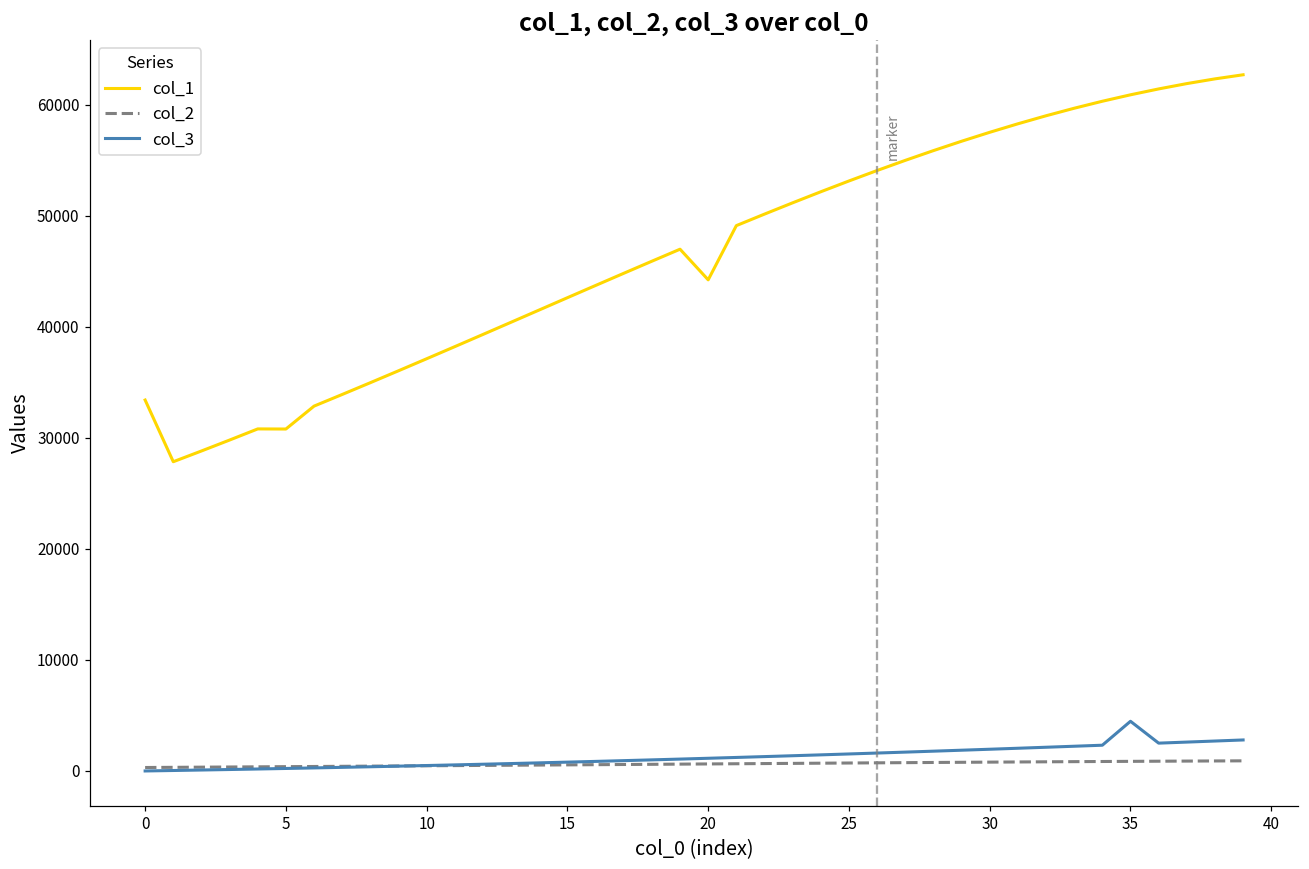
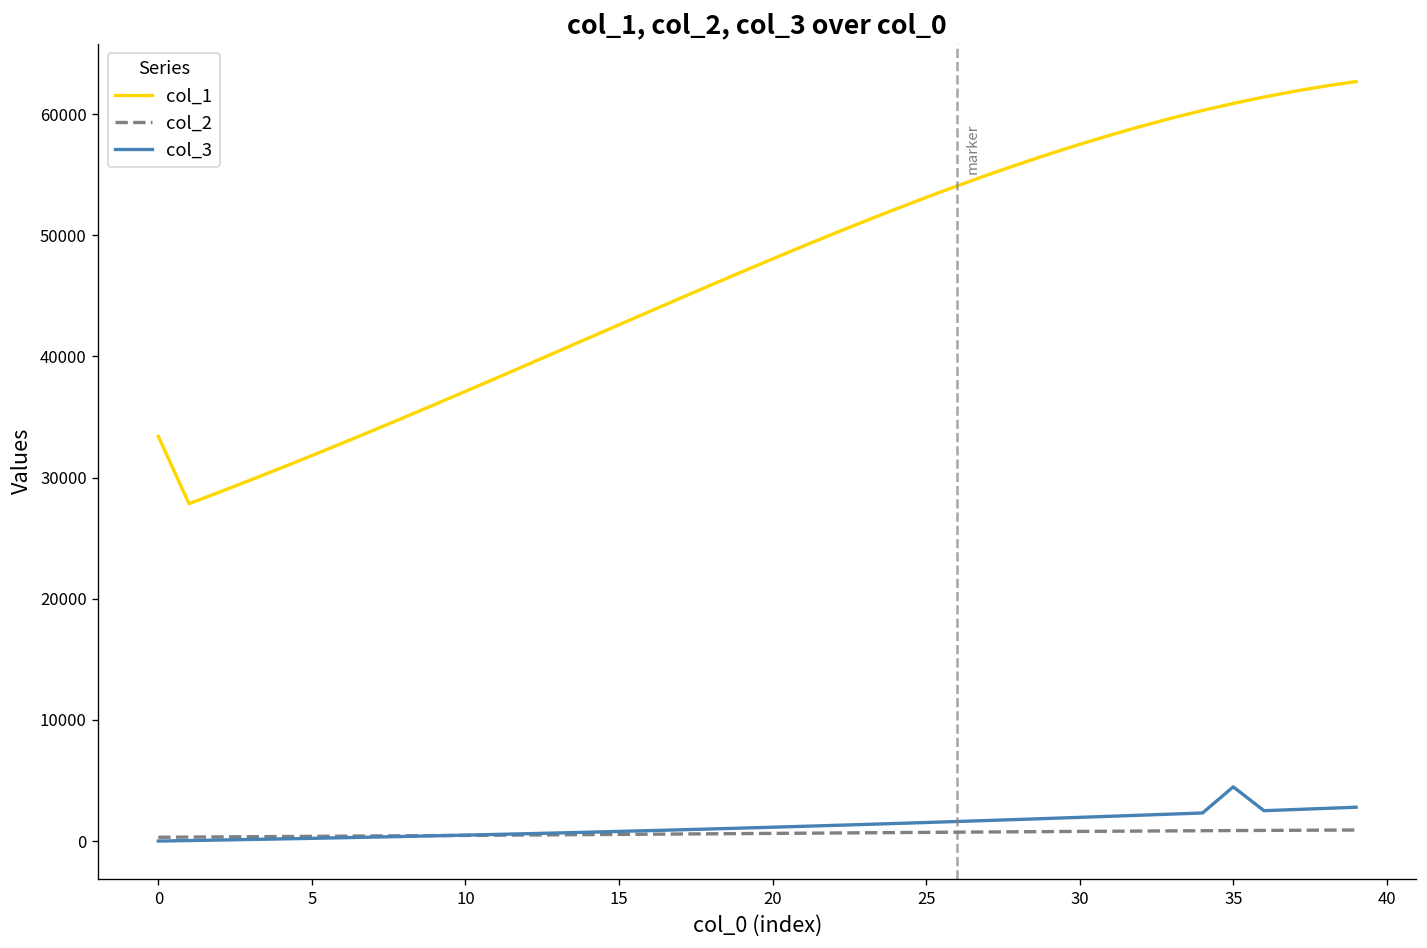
col_1, 5: 30800 -> 31800
col_1, 20: 44200 -> 48100
